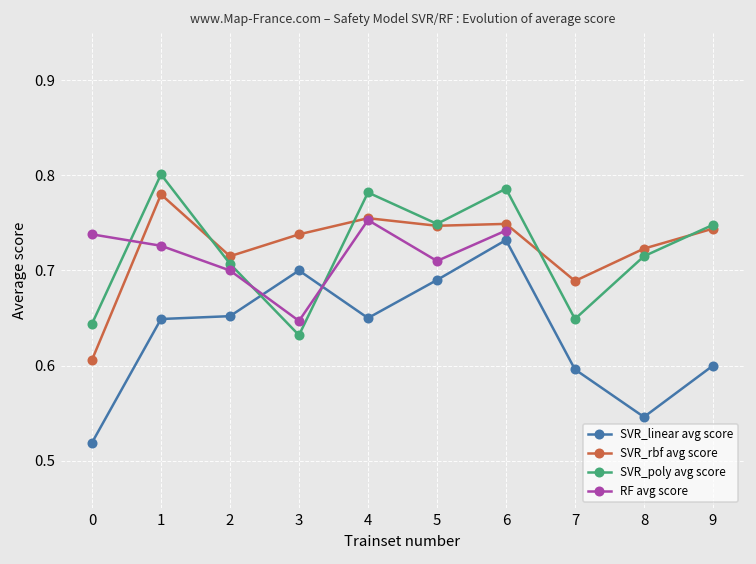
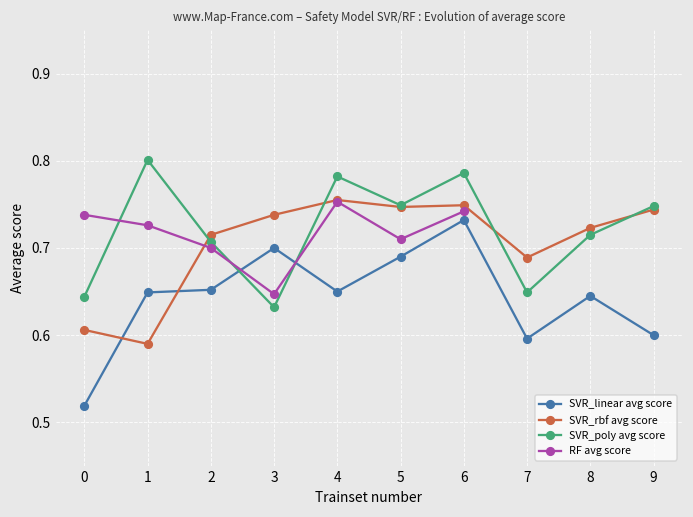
SVR_rbf avg score, 1: 0.78 -> 0.59
SVR_linear avg score, 8: 0.55 -> 0.65
